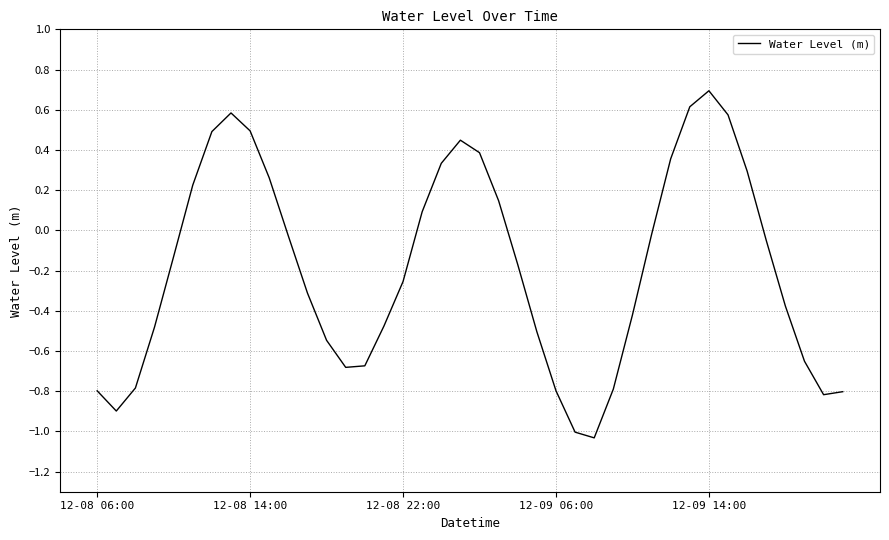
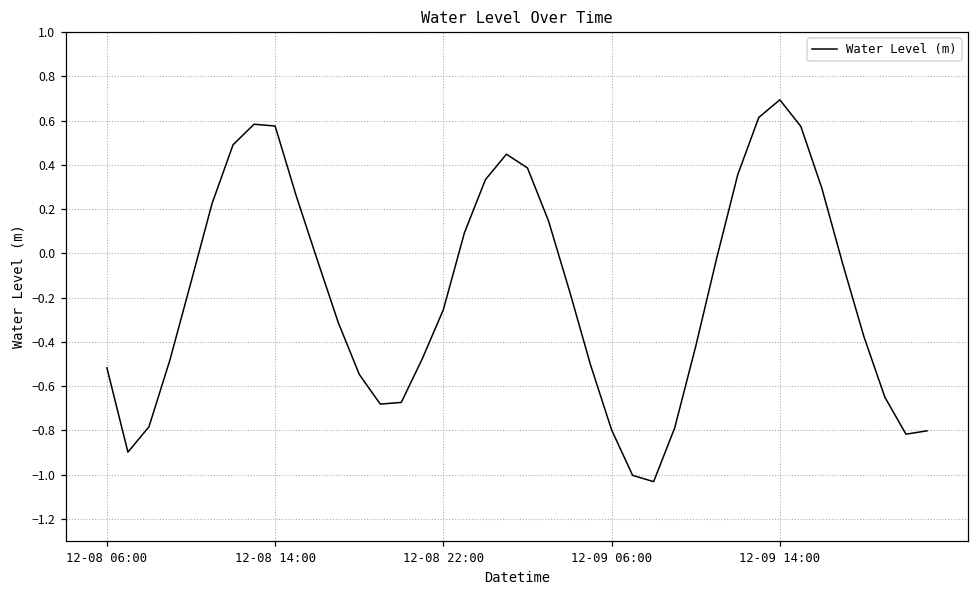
12-08 06:00: -0.80 -> -0.52
12-08 14:00: 0.49 -> 0.58
